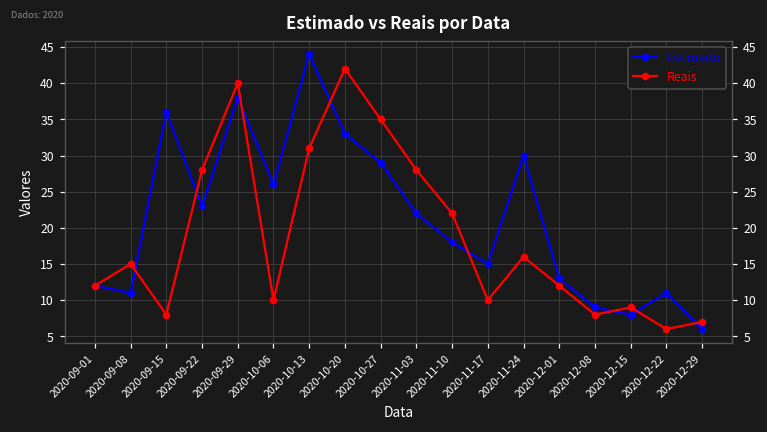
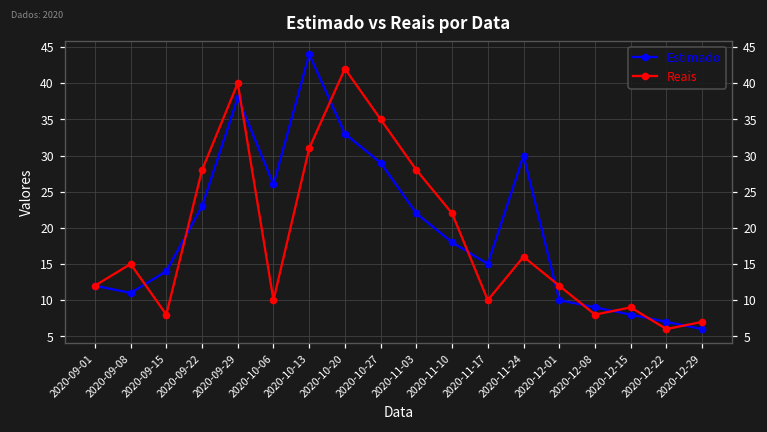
Estimado, 2020-09-15: 36 -> 14
Estimado, 2020-12-01: 13 -> 10
Estimado, 2020-12-22: 11 -> 7
